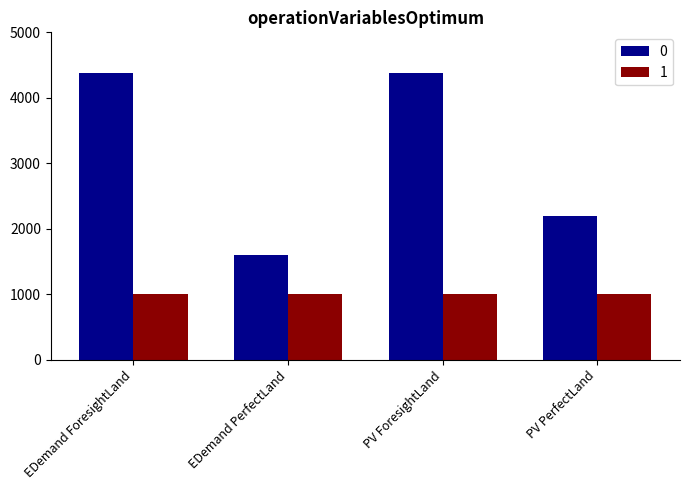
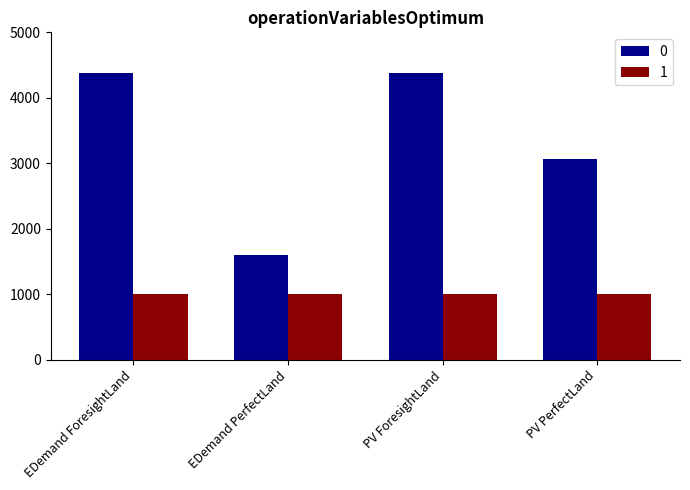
0, PV PerfectLand: 2200 -> 3100
